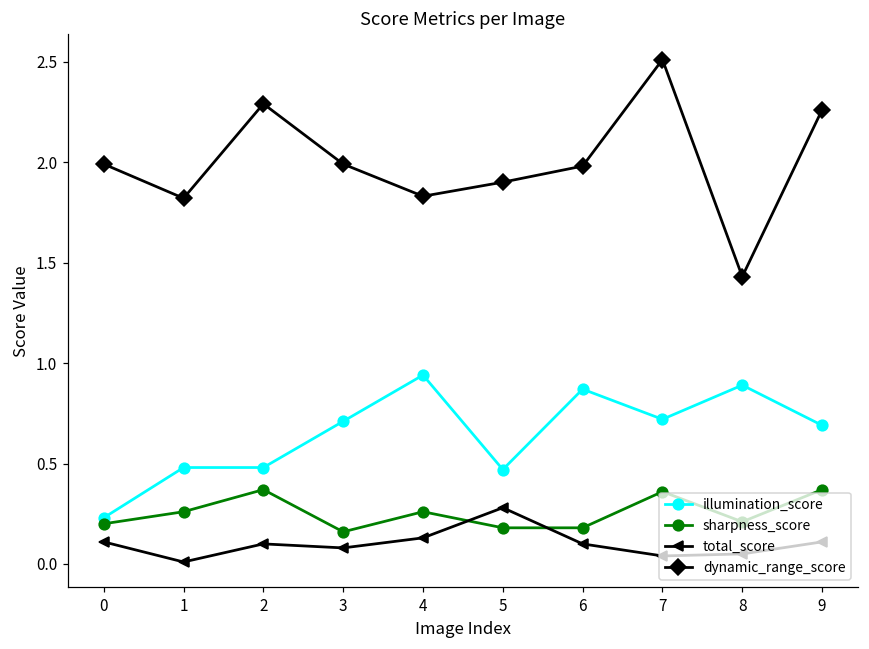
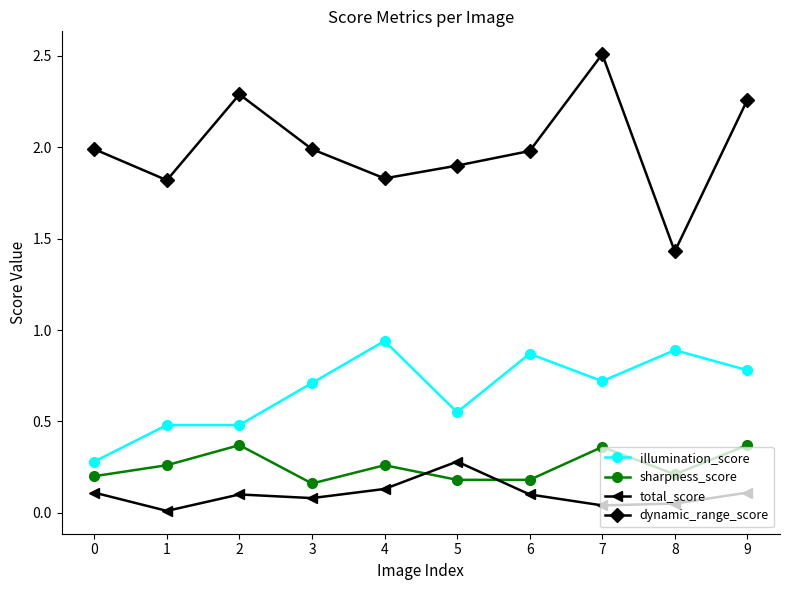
illumination_score, 0: 0.23 -> 0.28
illumination_score, 5: 0.47 -> 0.55
illumination_score, 9: 0.69 -> 0.78
